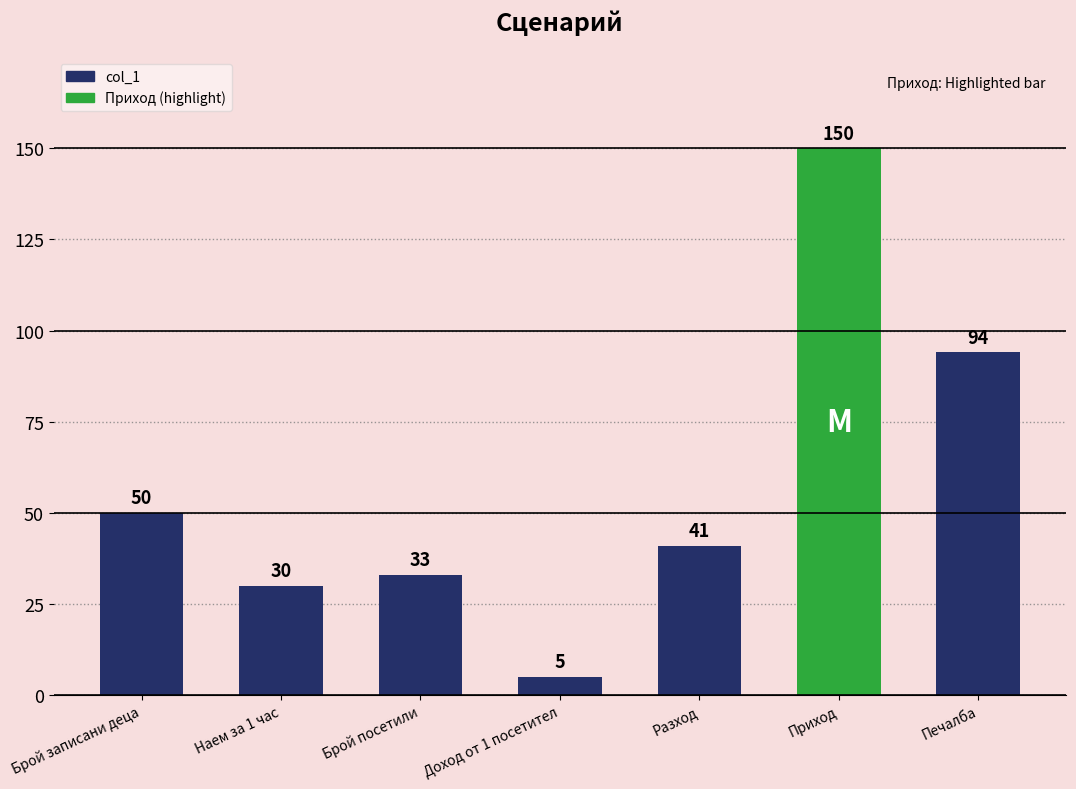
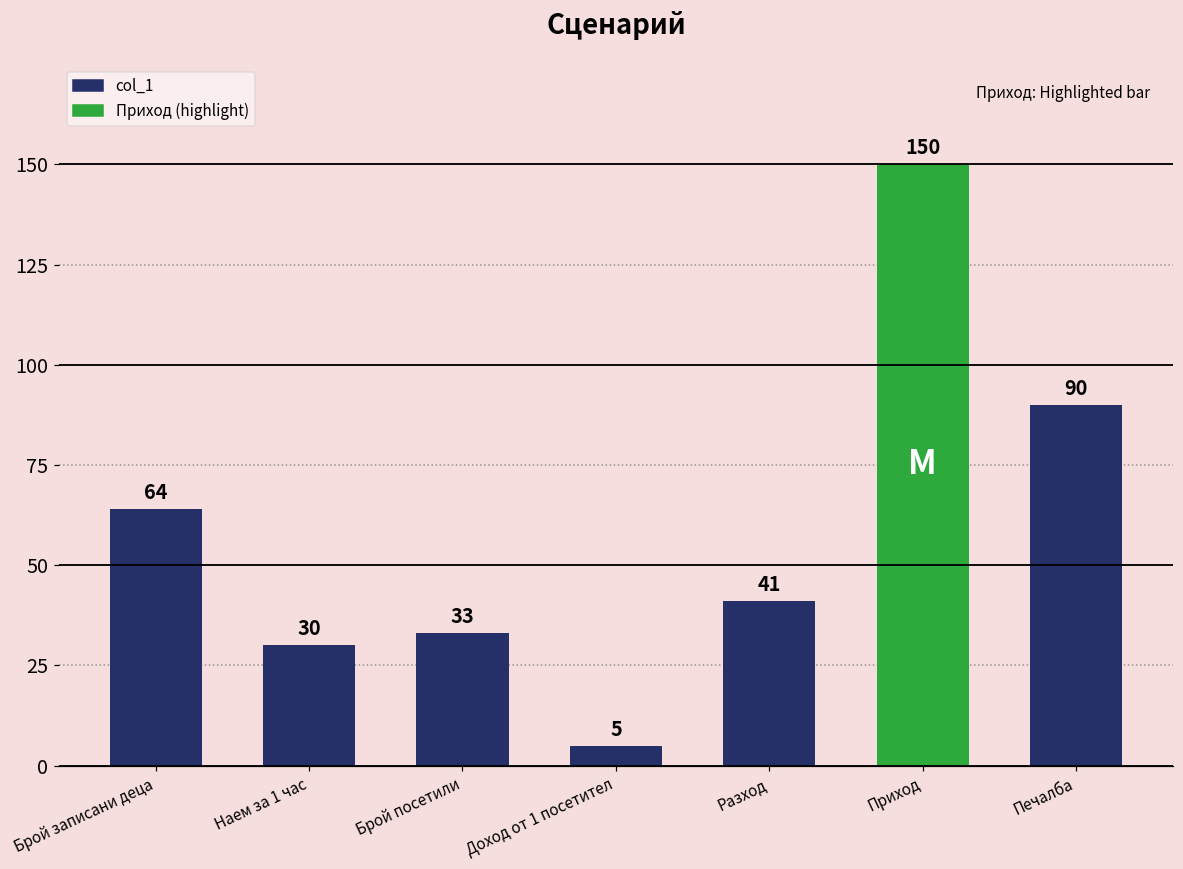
Брой записани деца: 50 -> 64
Печалба: 94 -> 90
